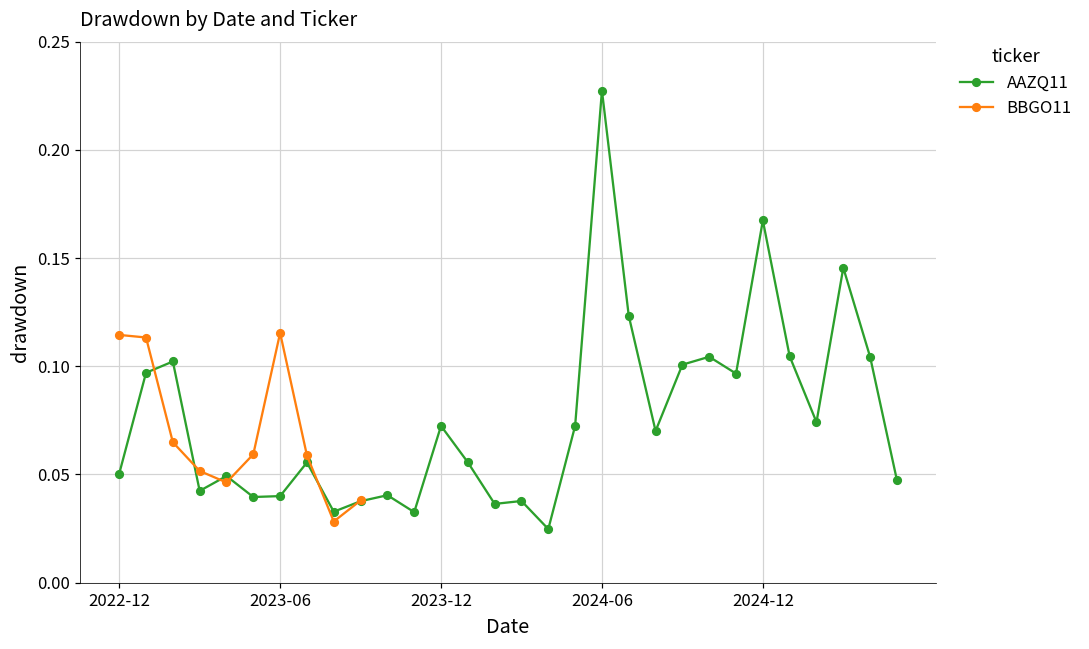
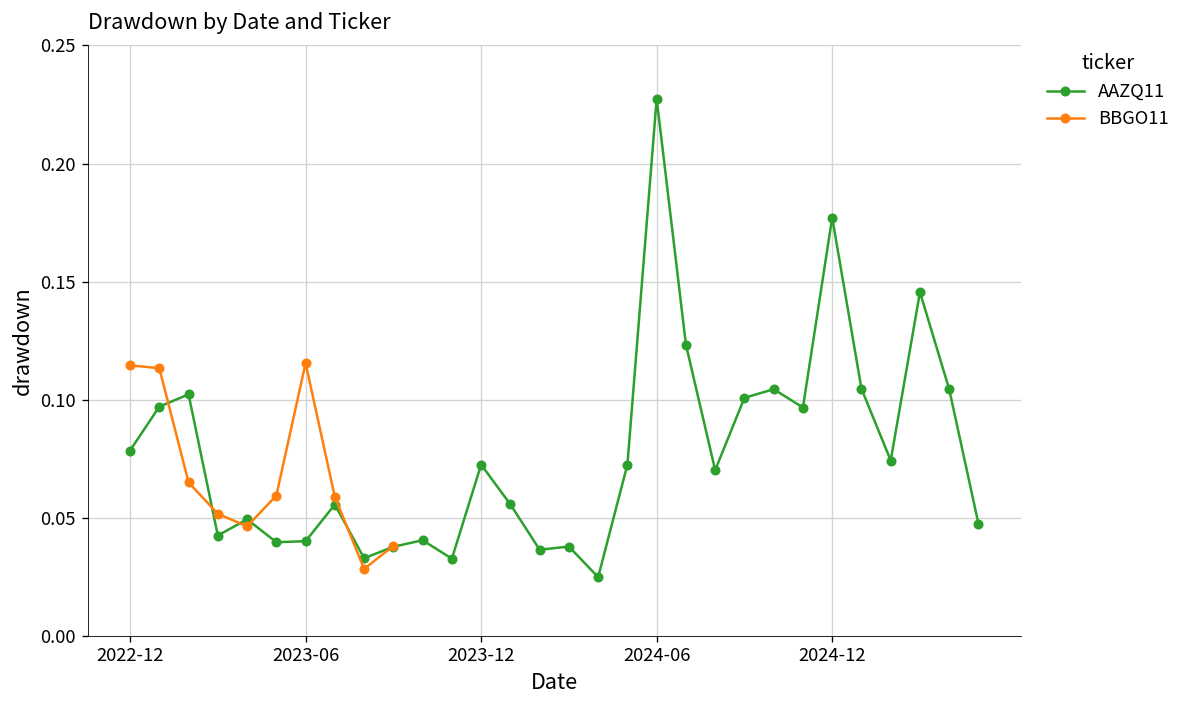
AAZQ11, 2022-12: 0.050 -> 0.078
AAZQ11, 2024-12: 0.167 -> 0.177
